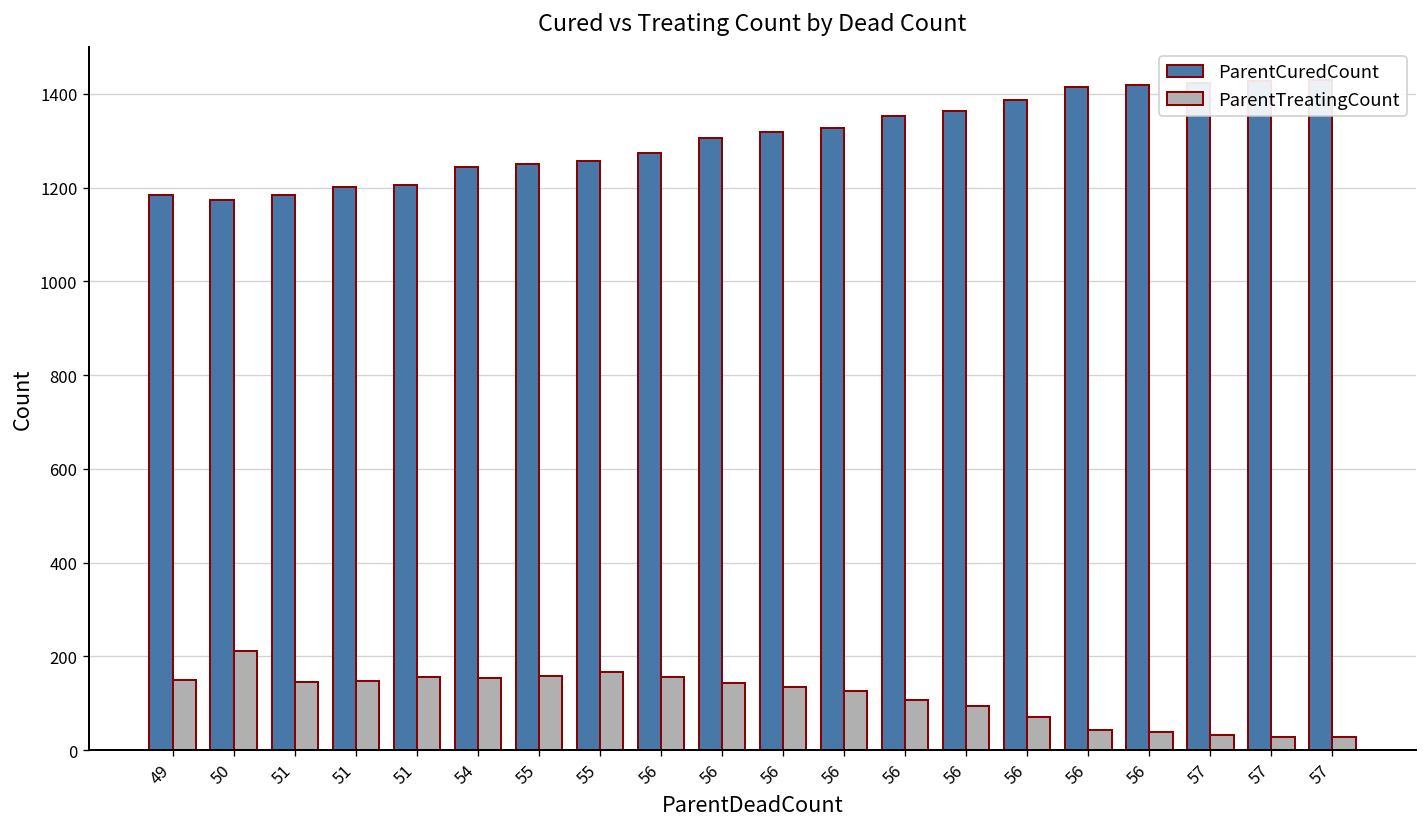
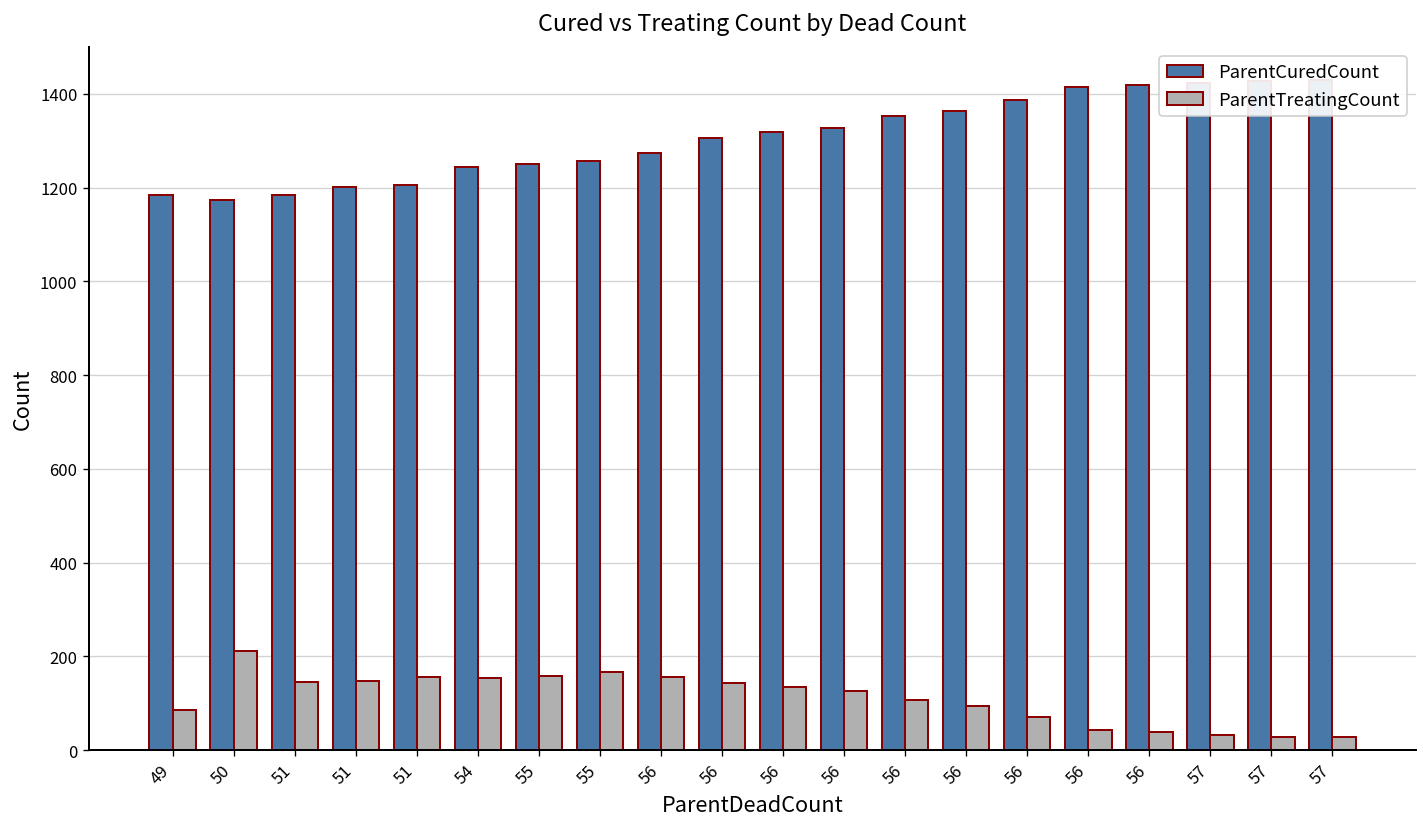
ParentTreatingCount, 49: 150 -> 90
